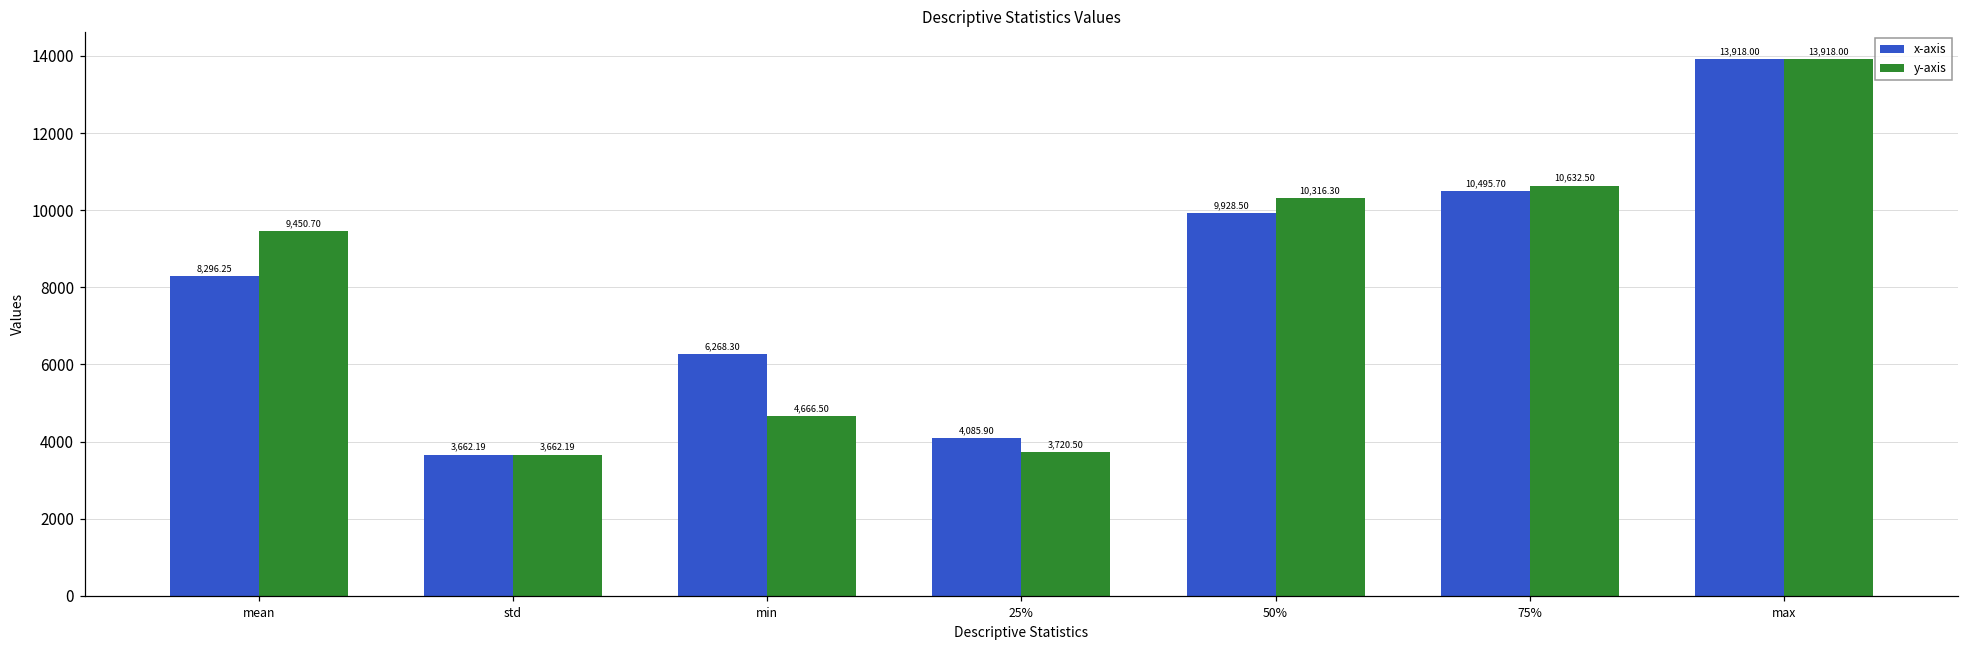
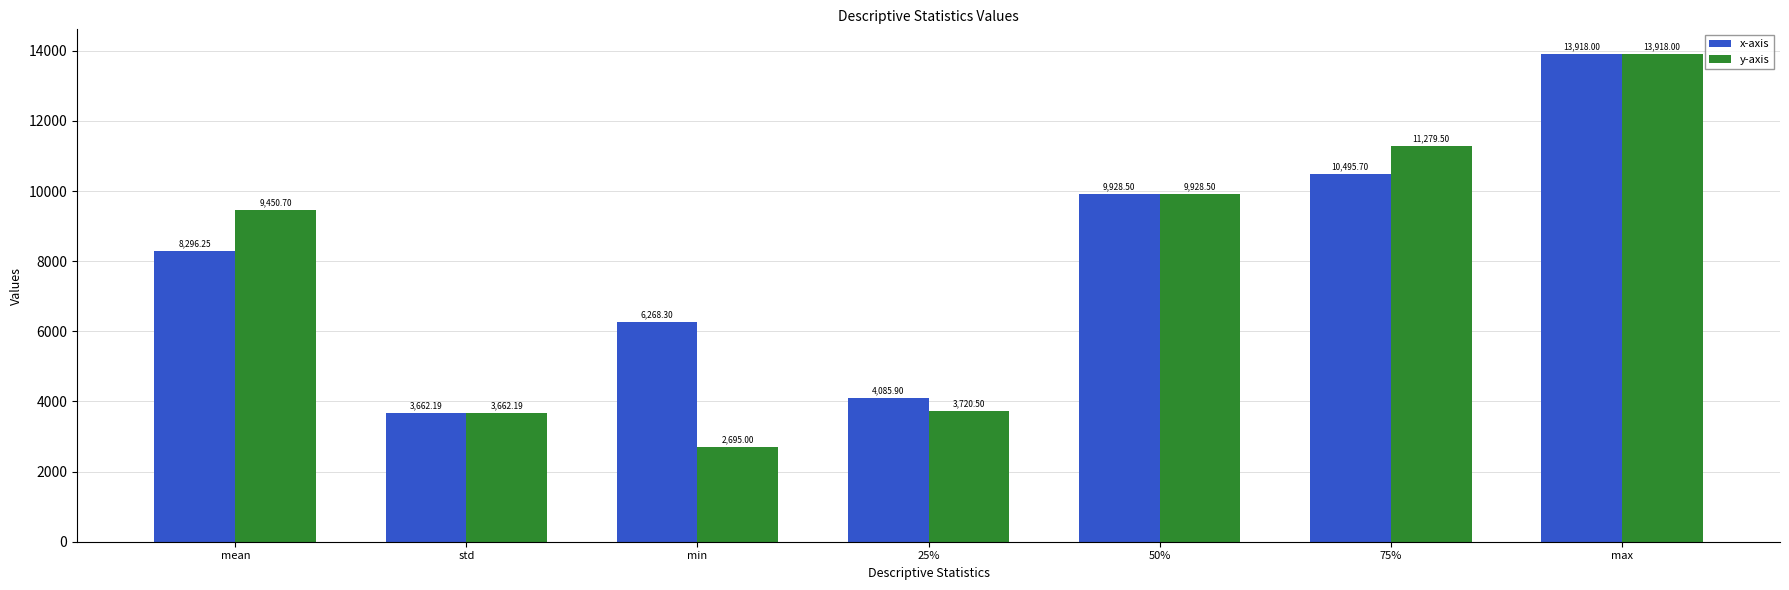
y-axis, min: 4,666.50 -> 2,695.00
y-axis, 50%: 10,316.30 -> 9,928.50
y-axis, 75%: 10,632.50 -> 11,279.50
